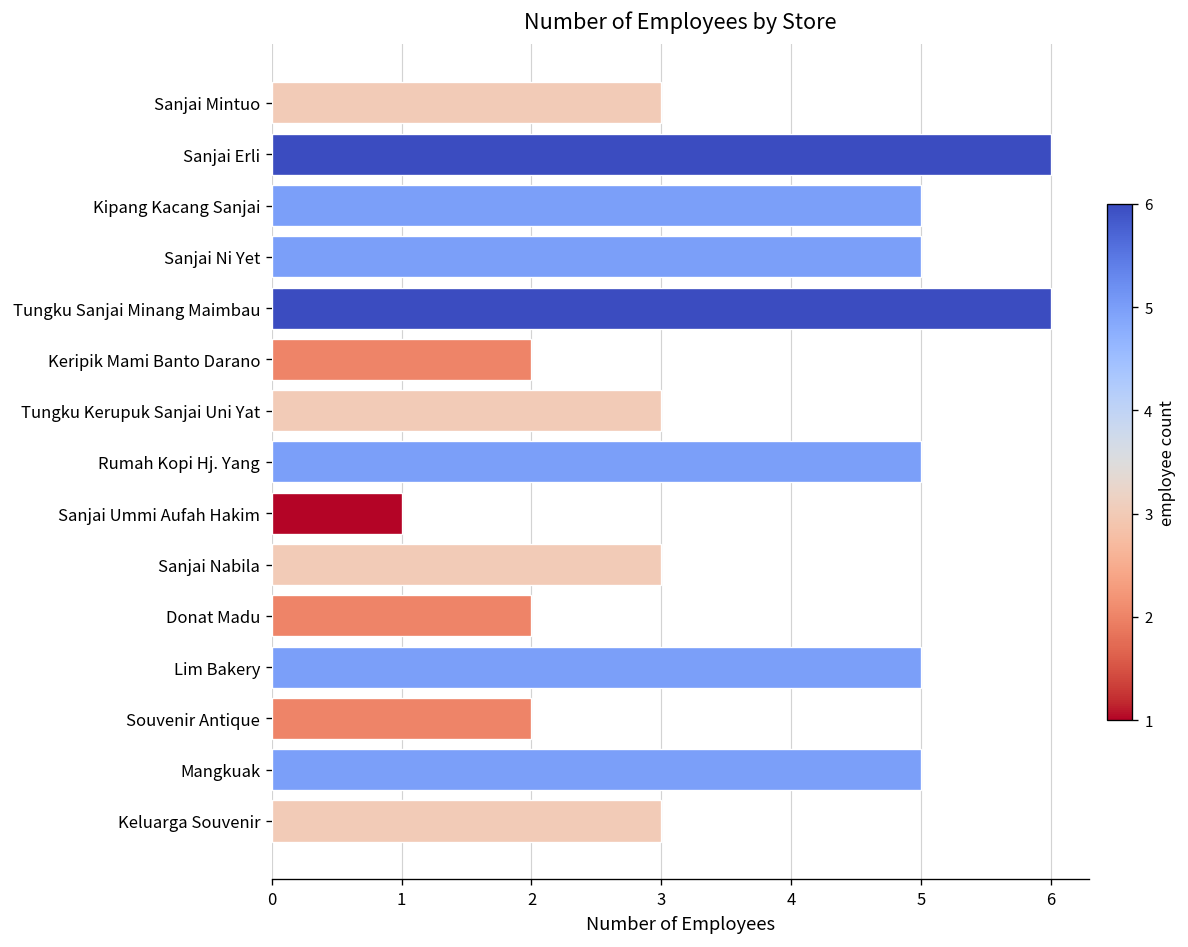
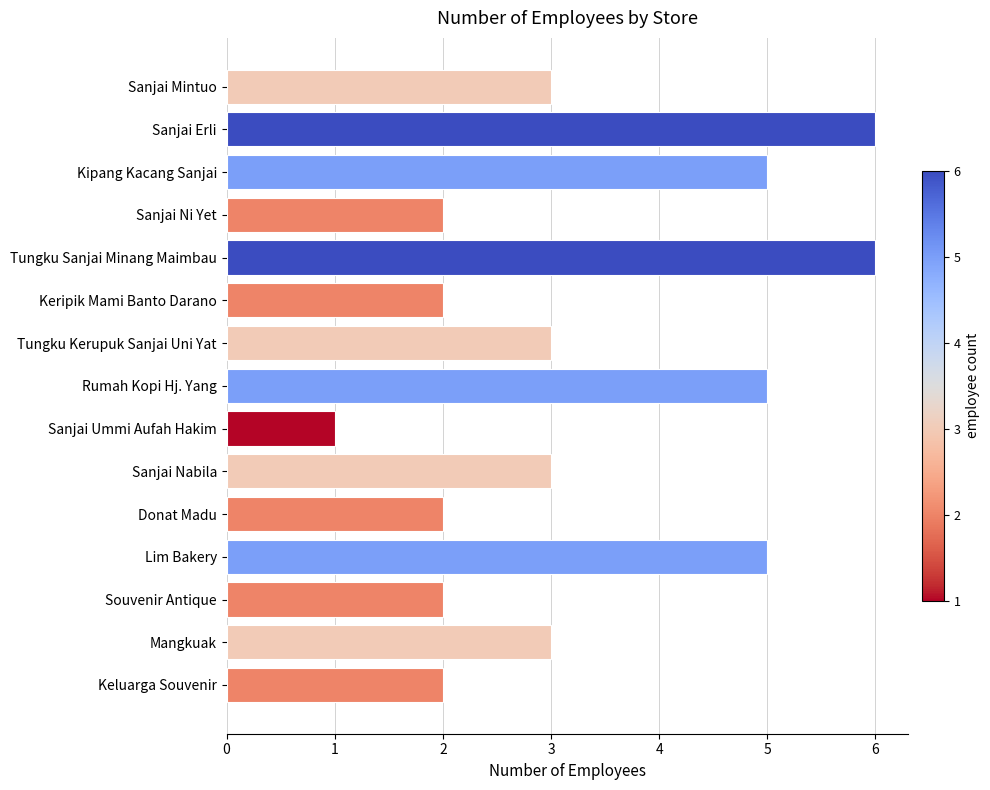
Sanjai Ni Yet: 5 -> 2
Mangkuak: 5 -> 3
Keluarga Souvenir: 3 -> 2
